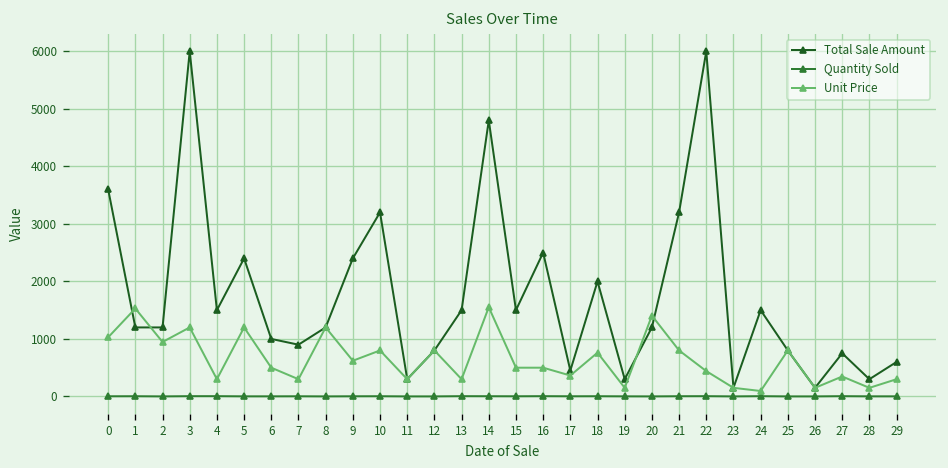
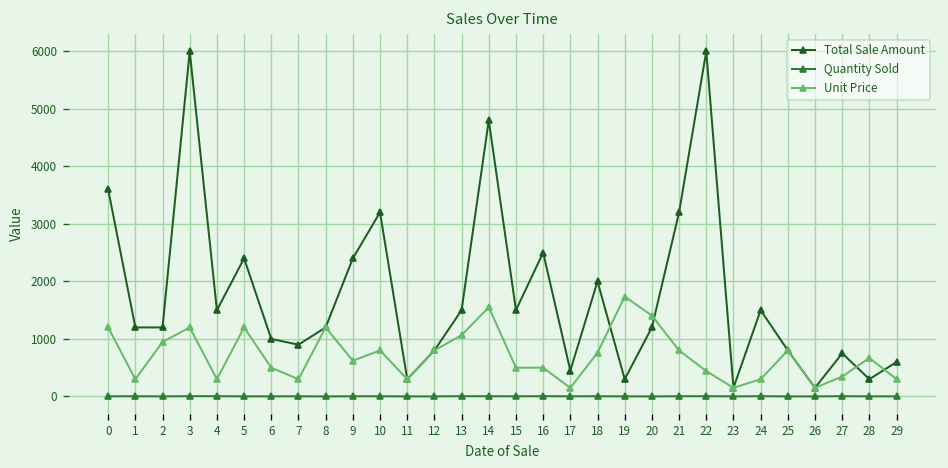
Unit Price, 0: 1000 -> 1200
Unit Price, 1: 1500 -> 300
Unit Price, 13: 300 -> 1100
Unit Price, 17: 400 -> 200
Unit Price, 19: 200 -> 1700
Unit Price, 24: 100 -> 300
Unit Price, 28: 200 -> 700
